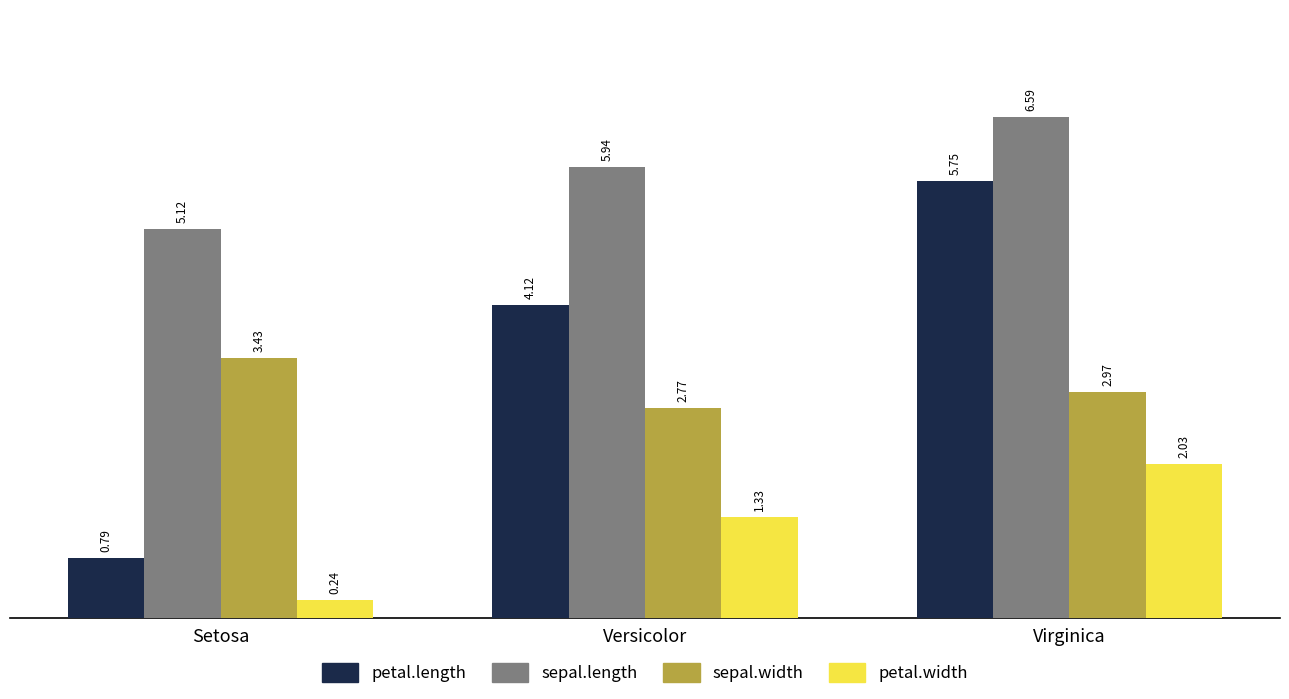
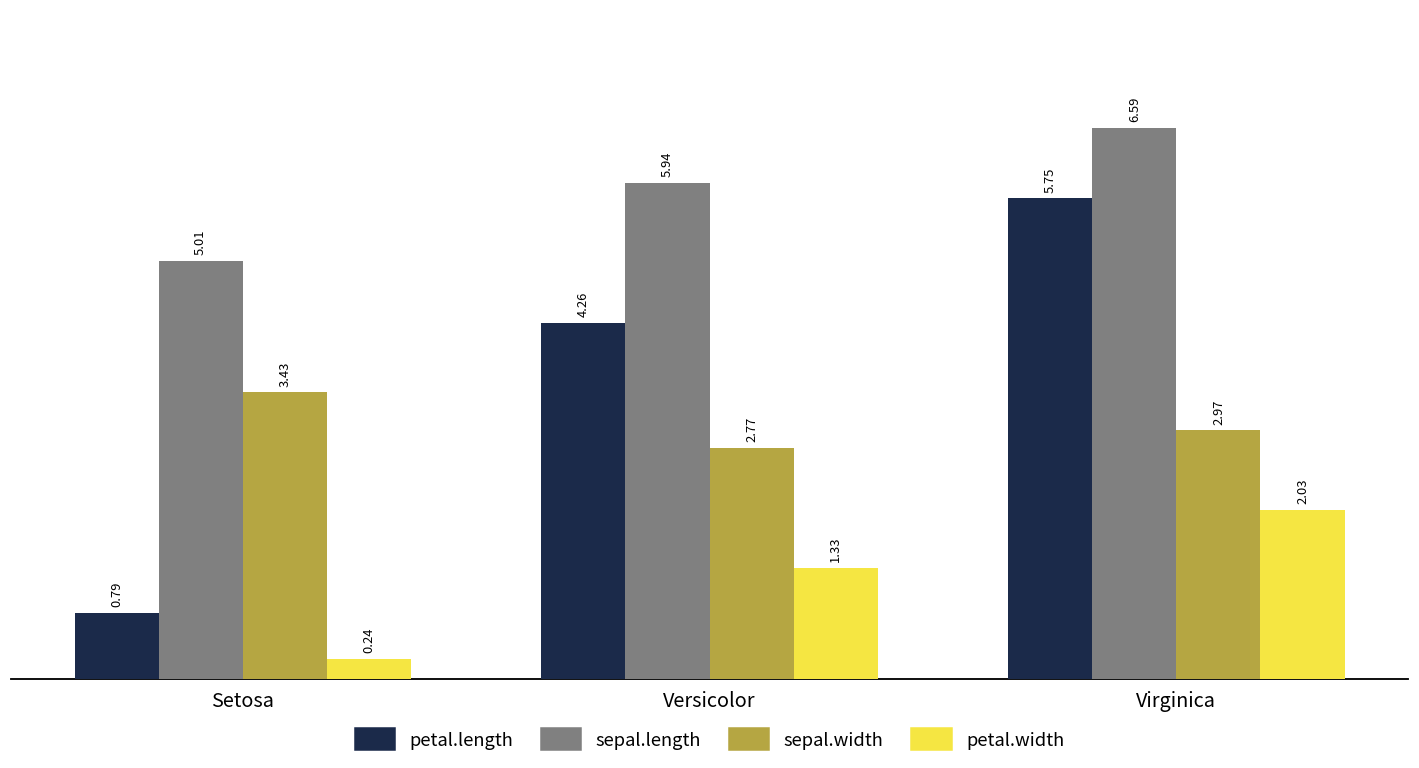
sepal.length, Setosa: 5.12 -> 5.01
petal.length, Versicolor: 4.12 -> 4.26
